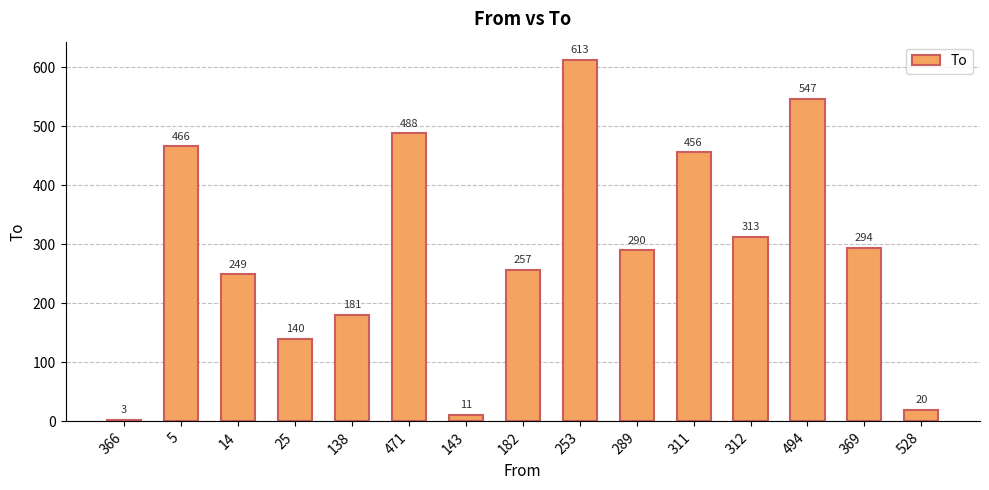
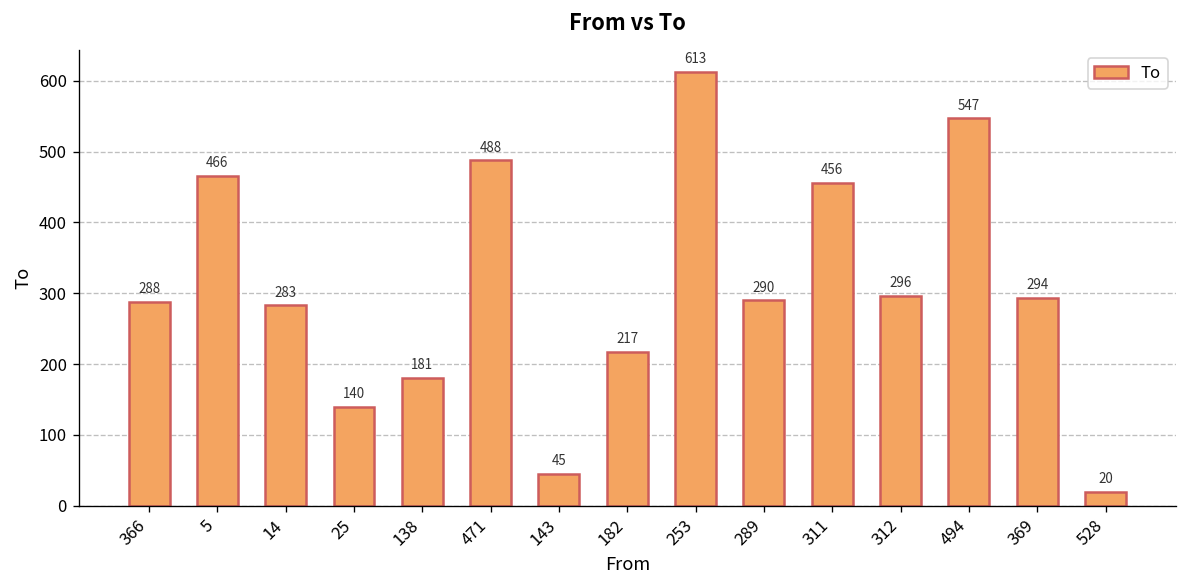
366: 3 -> 288
14: 249 -> 283
143: 11 -> 45
182: 257 -> 217
312: 313 -> 296
